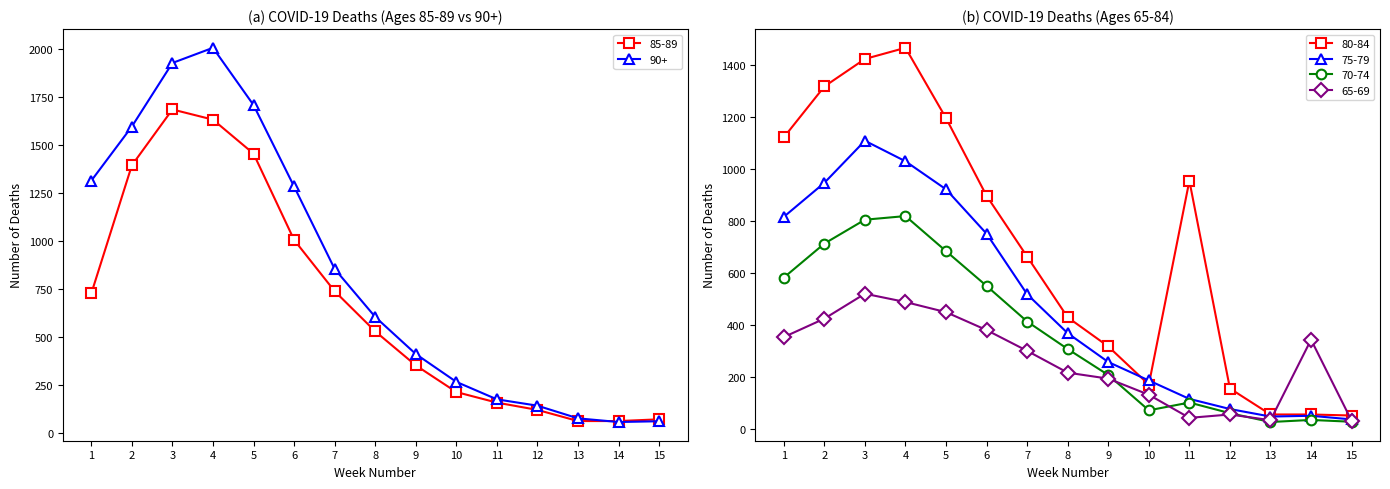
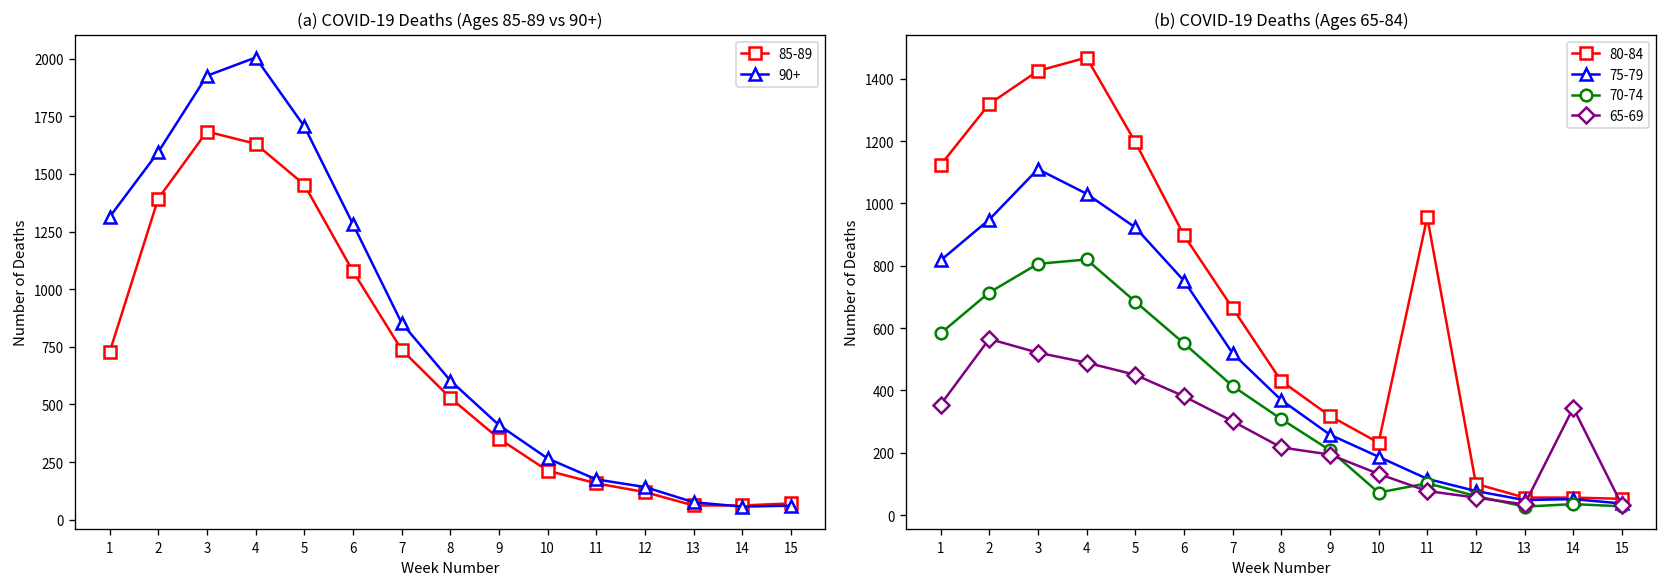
(a) COVID-19 Deaths (Ages 85-89 vs 90+), 85-89, 6: 1010 -> 1080
(b) COVID-19 Deaths (Ages 65-84), 65-69, 2: 430 -> 570
(b) COVID-19 Deaths (Ages 65-84), 80-84, 10: 170 -> 230
(b) COVID-19 Deaths (Ages 65-84), 65-69, 11: 40 -> 80
(b) COVID-19 Deaths (Ages 65-84), 80-84, 12: 160 -> 100
